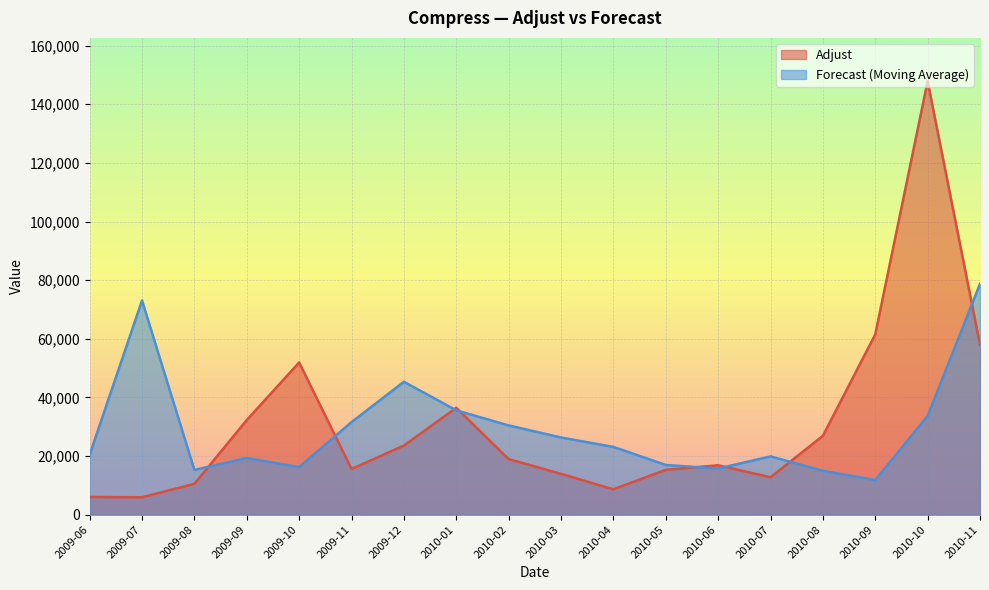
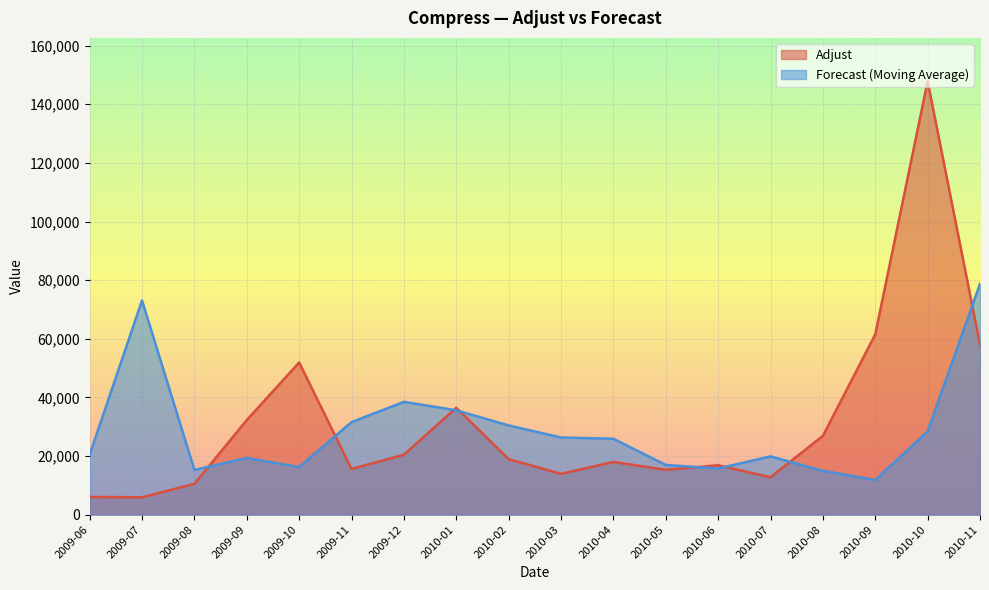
Adjust, 2009-12: 24,000 -> 20,000
Forecast (Moving Average), 2009-12: 45,000 -> 38,000
Adjust, 2010-04: 9,000 -> 18,000
Forecast (Moving Average), 2010-04: 23,000 -> 26,000
Forecast (Moving Average), 2010-10: 34,000 -> 28,000
